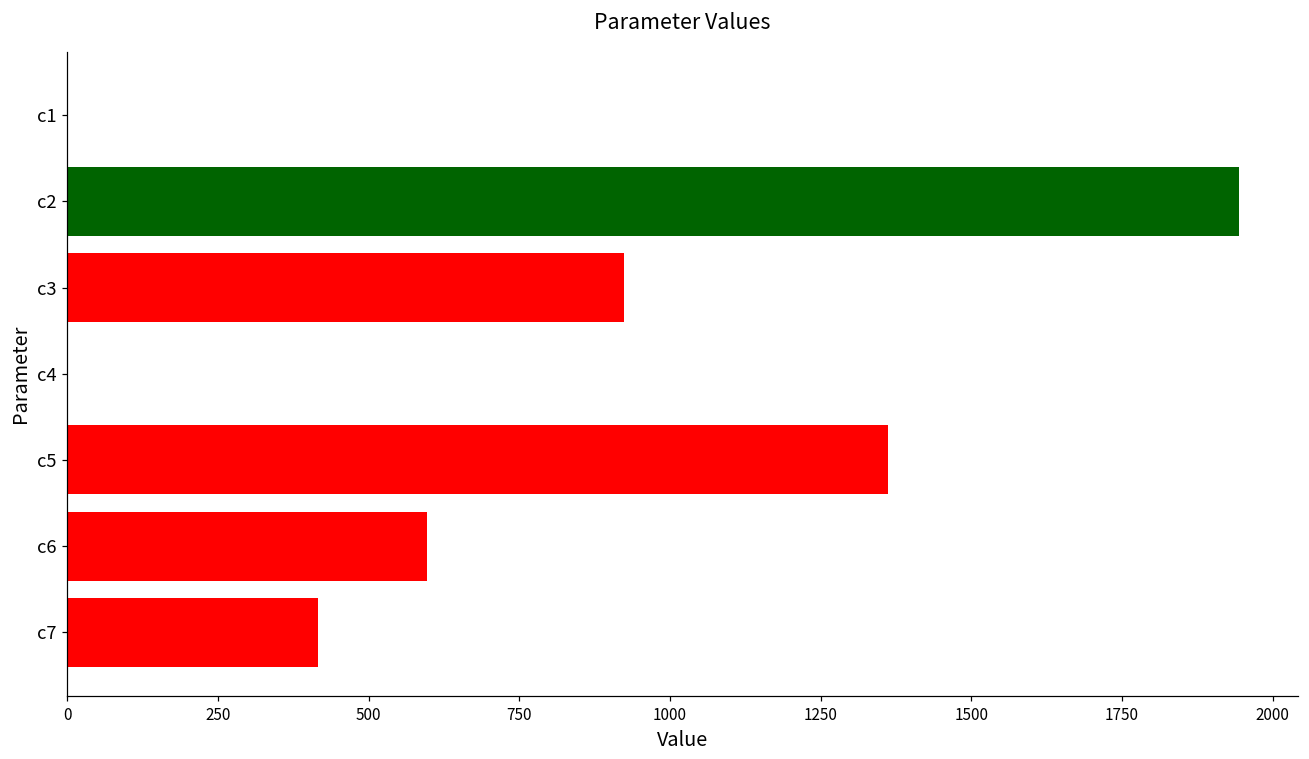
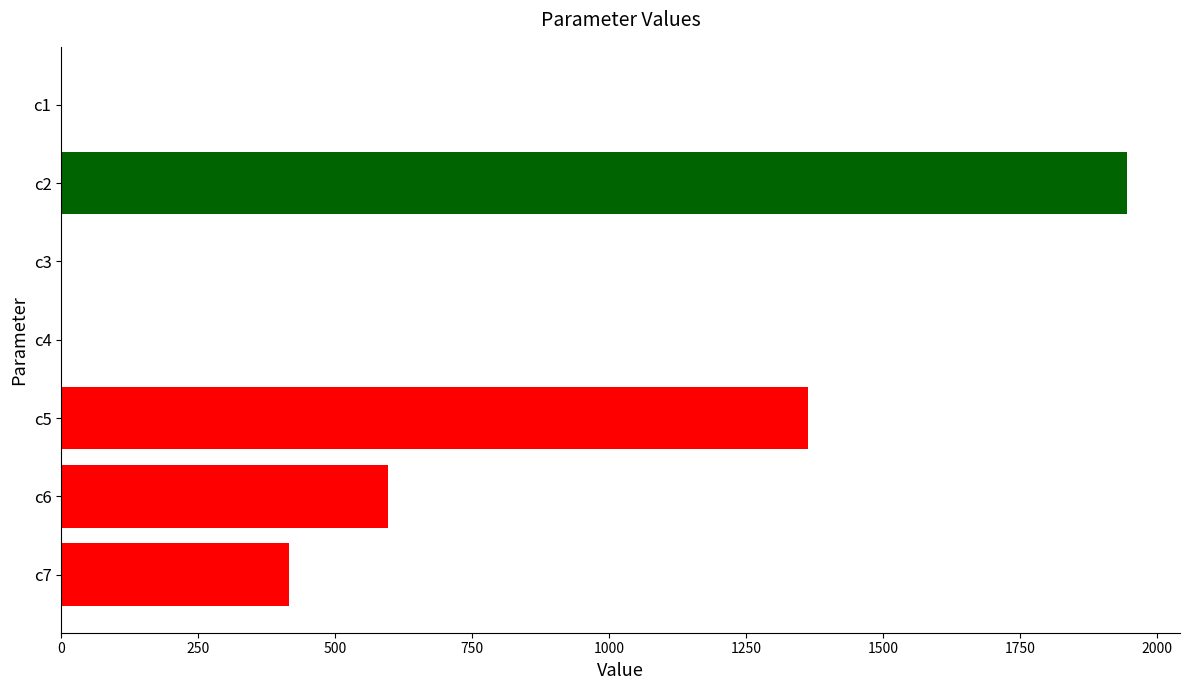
c3: 920 -> 0
